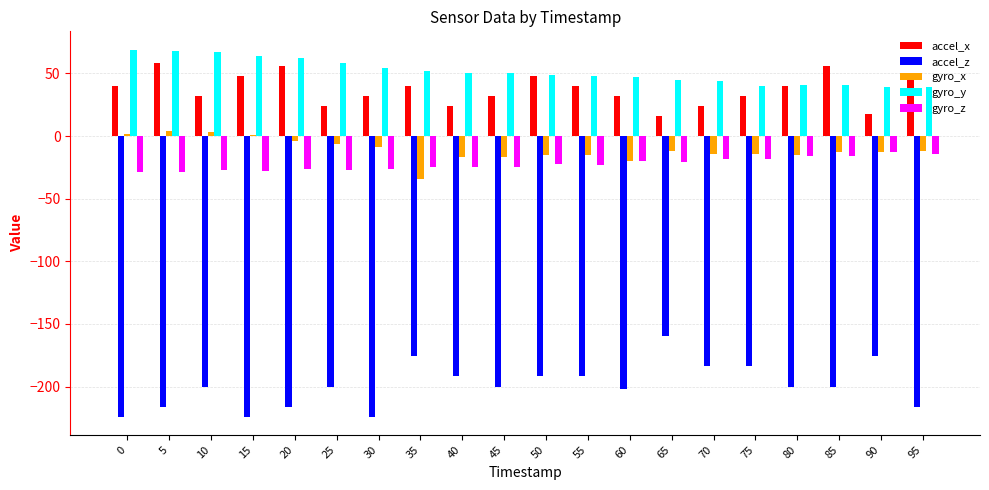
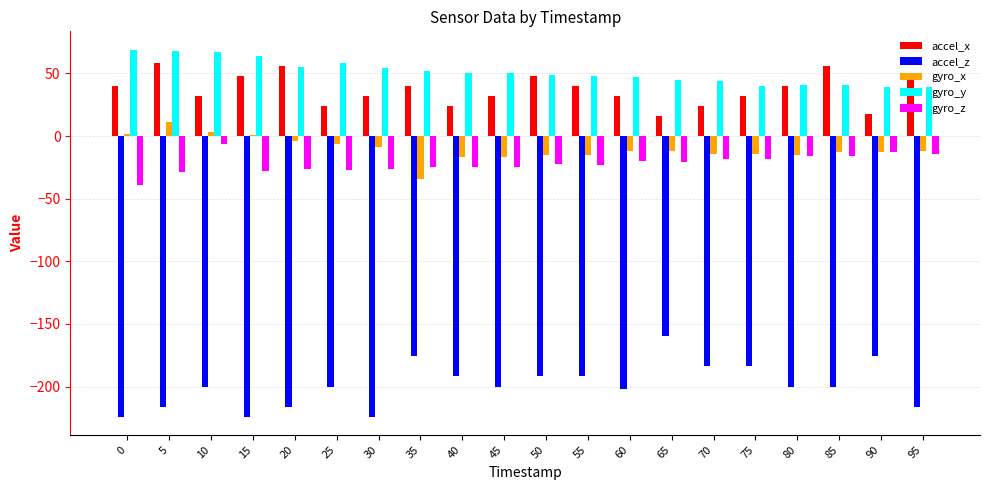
gyro_z, 0: -29 -> -39
gyro_x, 5: 4 -> 11
gyro_z, 10: -27 -> -6
gyro_y, 20: 62 -> 55
gyro_x, 60: -20 -> -12
